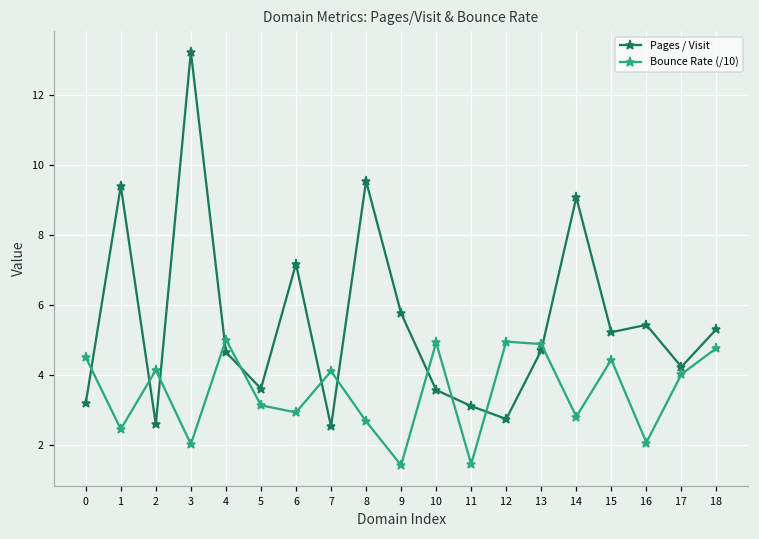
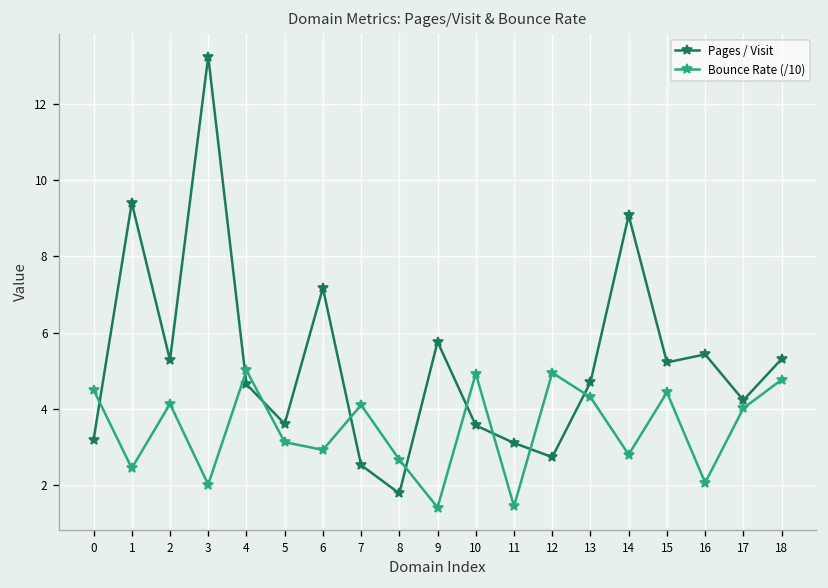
Pages / Visit, 2: 2.6 -> 5.3
Pages / Visit, 8: 9.5 -> 1.8
Bounce Rate (/10), 13: 4.9 -> 4.3
